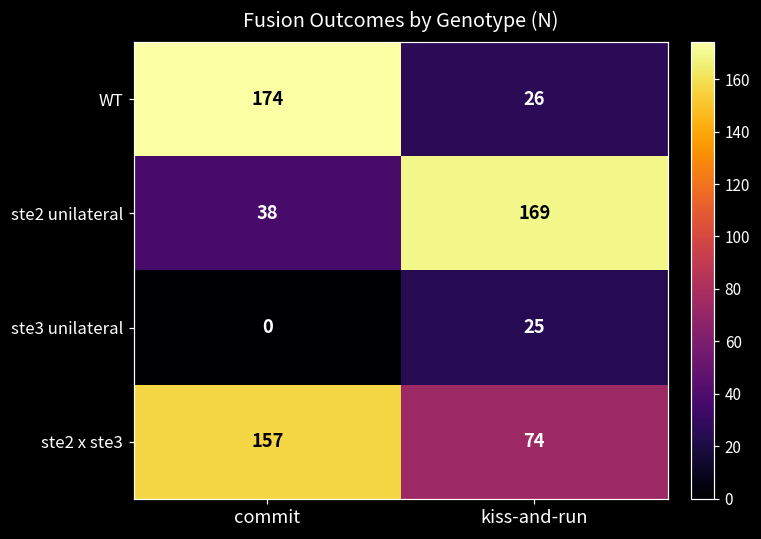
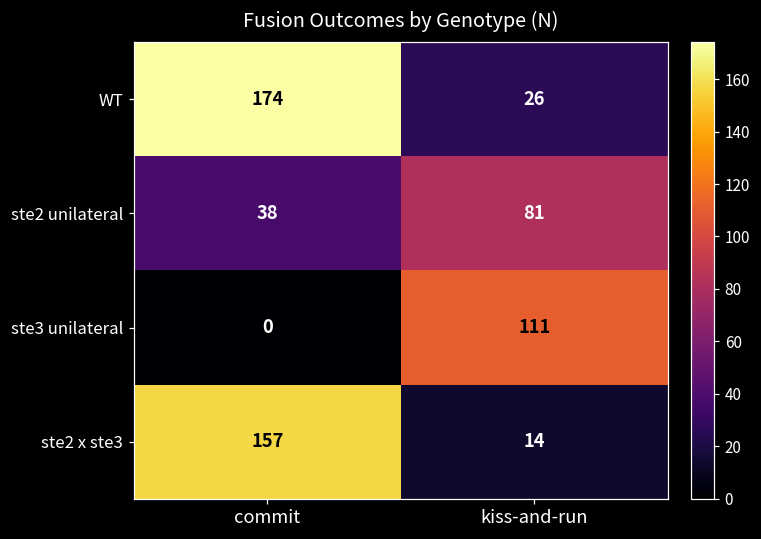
ste2 unilateral, kiss-and-run: 169 -> 81
ste3 unilateral, kiss-and-run: 25 -> 111
ste2 x ste3, kiss-and-run: 74 -> 14
